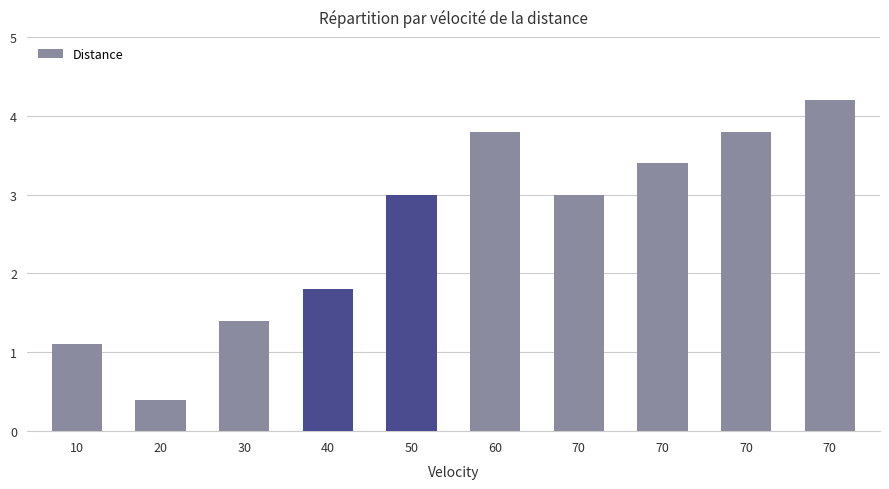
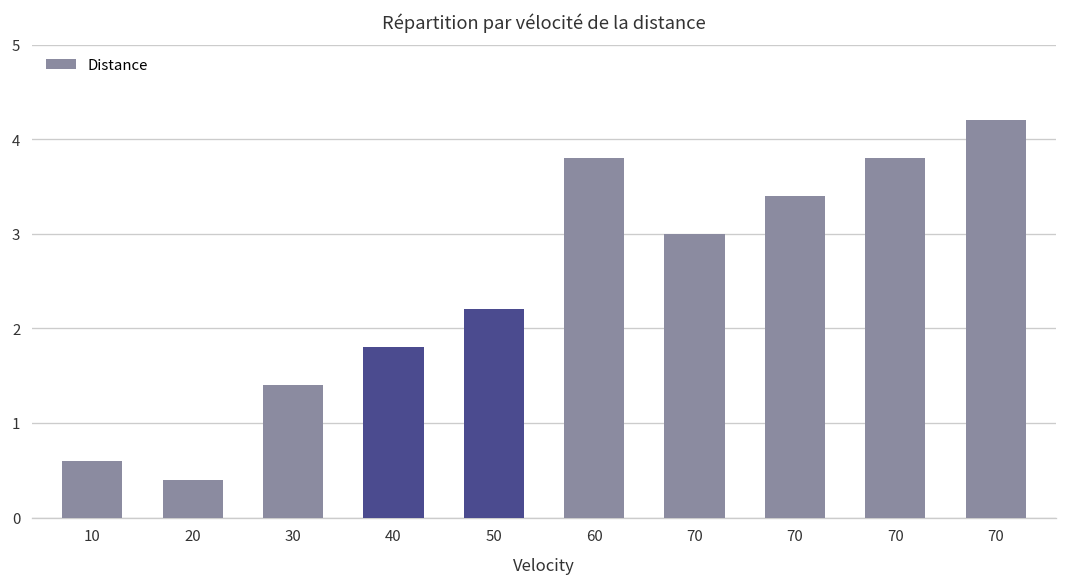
10: 1.1 -> 0.6
50: 3.0 -> 2.2
